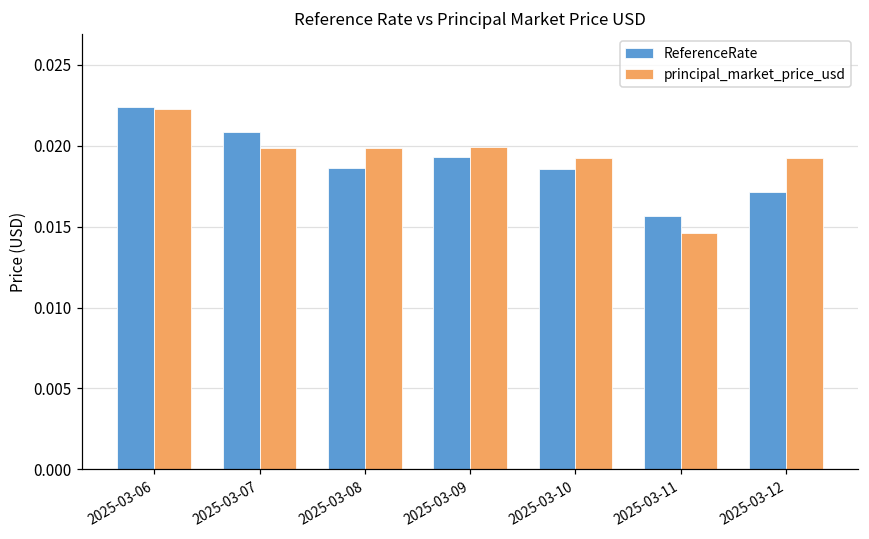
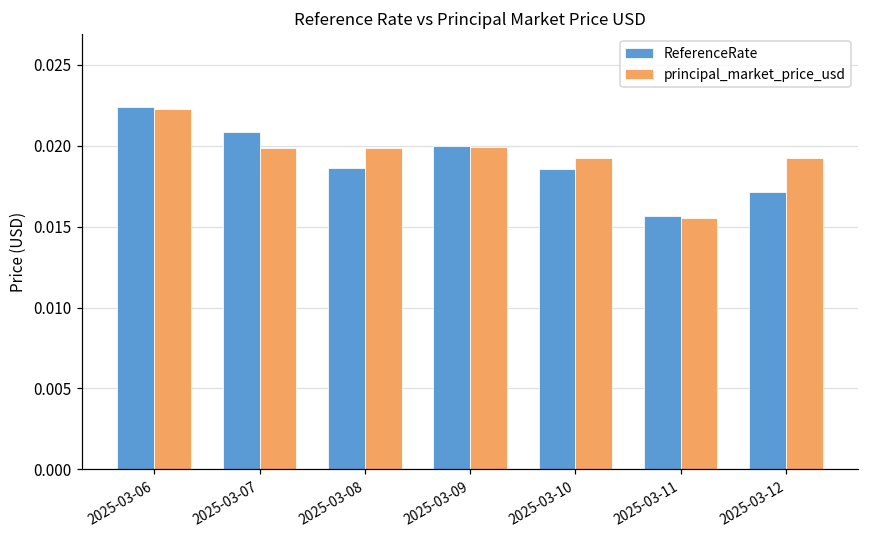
ReferenceRate, 2025-03-09: 0.0193 -> 0.0200
principal_market_price_usd, 2025-03-11: 0.0146 -> 0.0156
